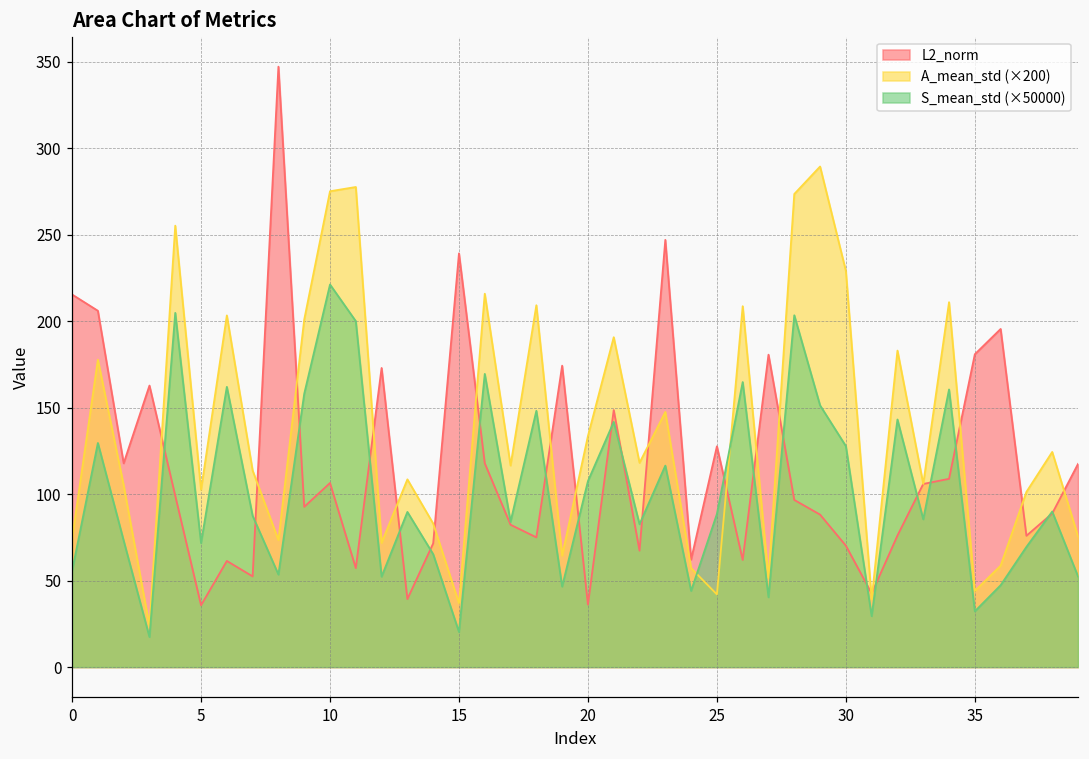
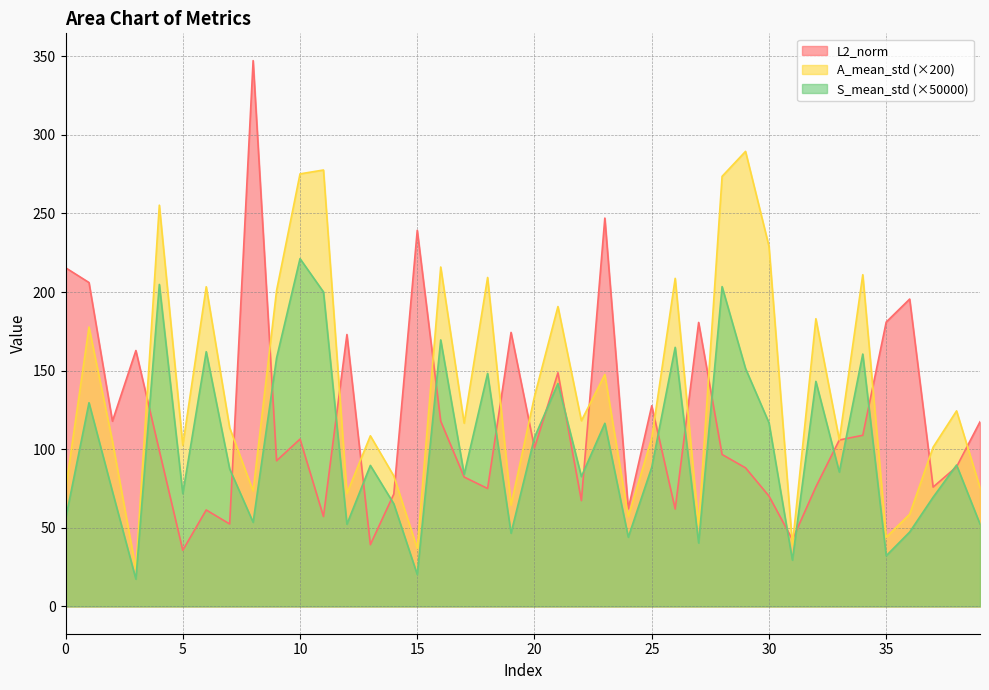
L2_norm, 20: 36 -> 101
A_mean_std (×200), 25: 42 -> 107
S_mean_std (×50000), 30: 128 -> 117
